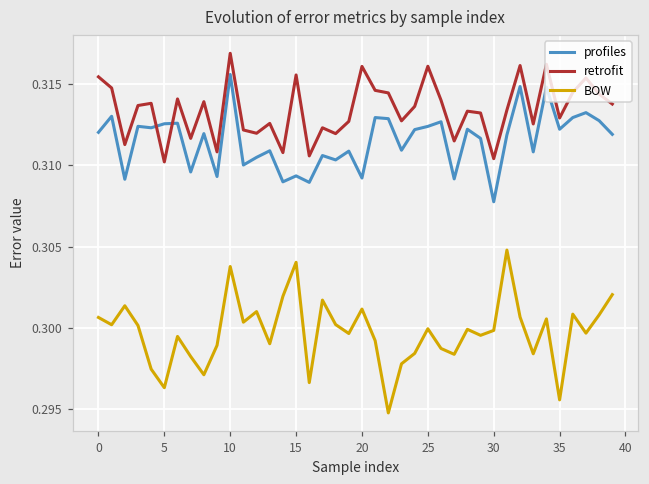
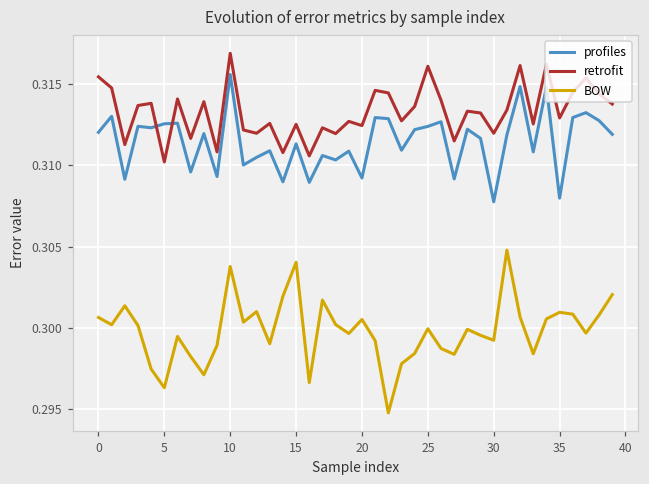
profiles, 15: 0.3093 -> 0.3113
retrofit, 15: 0.3155 -> 0.3125
retrofit, 20: 0.3161 -> 0.3124
BOW, 20: 0.3012 -> 0.3005
retrofit, 30: 0.3104 -> 0.3120
BOW, 30: 0.2999 -> 0.2992
profiles, 35: 0.3122 -> 0.3080
BOW, 35: 0.2956 -> 0.3010
